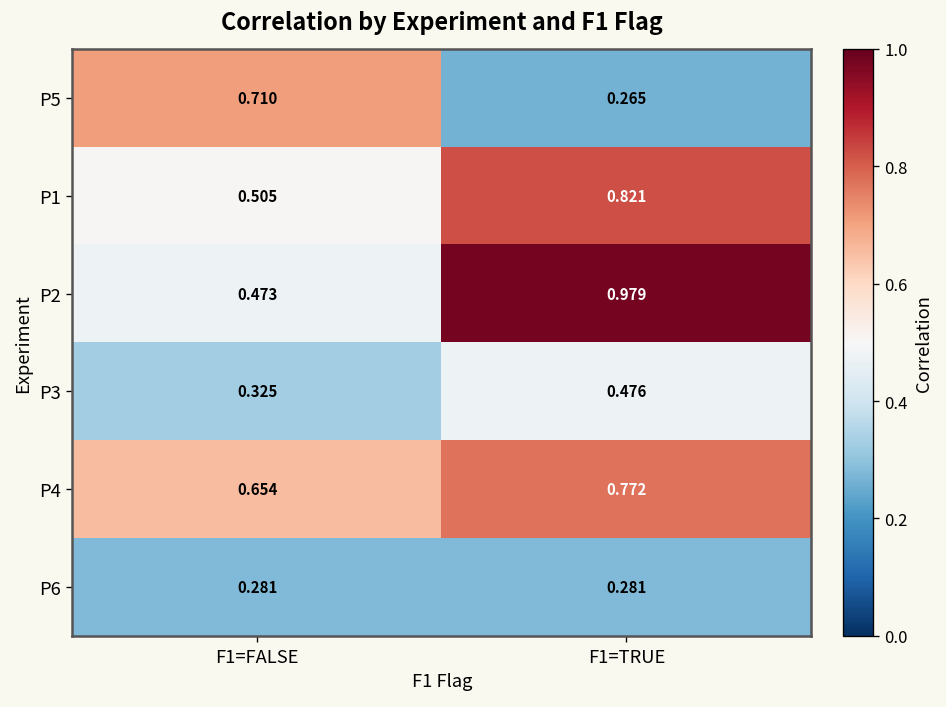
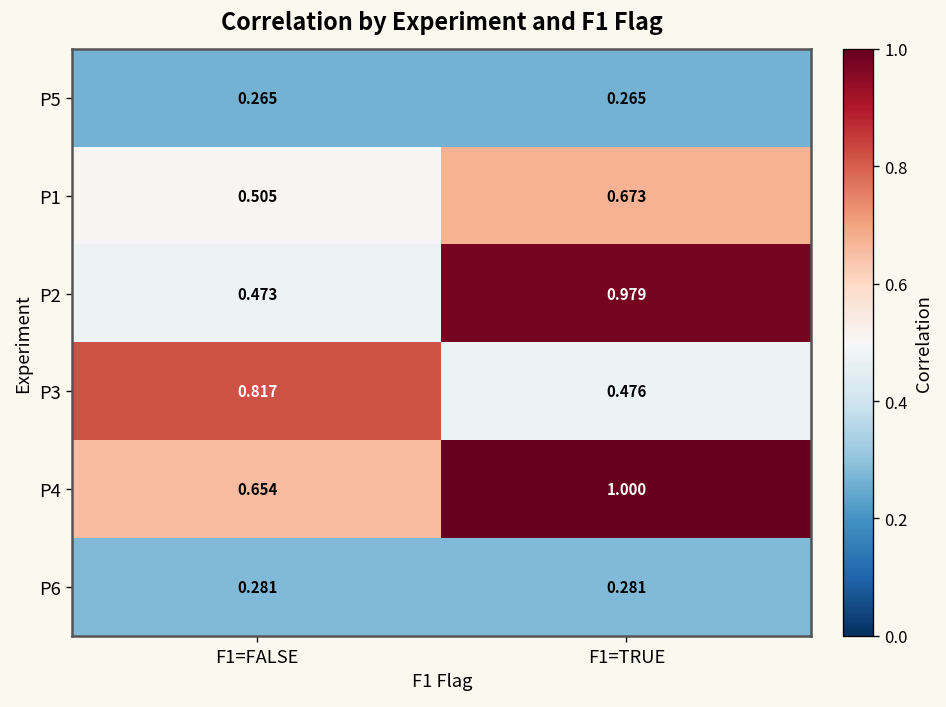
P5, F1=FALSE: 0.710 -> 0.265
P1, F1=TRUE: 0.821 -> 0.673
P3, F1=FALSE: 0.325 -> 0.817
P4, F1=TRUE: 0.772 -> 1.000
